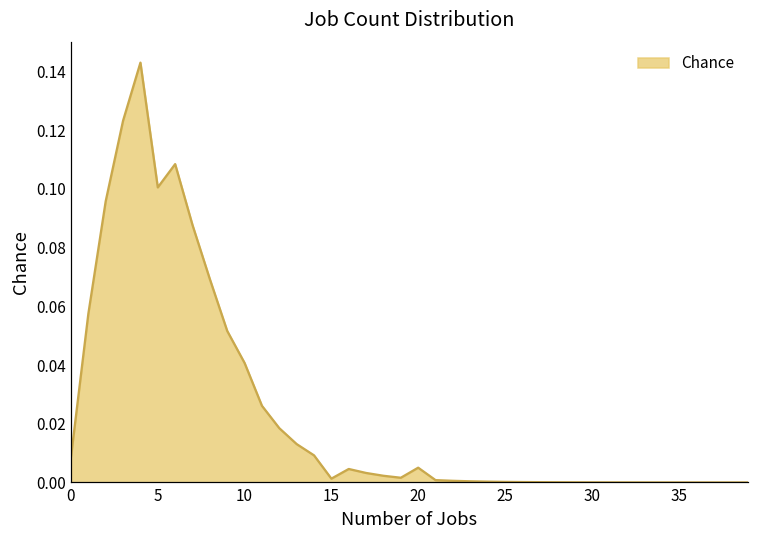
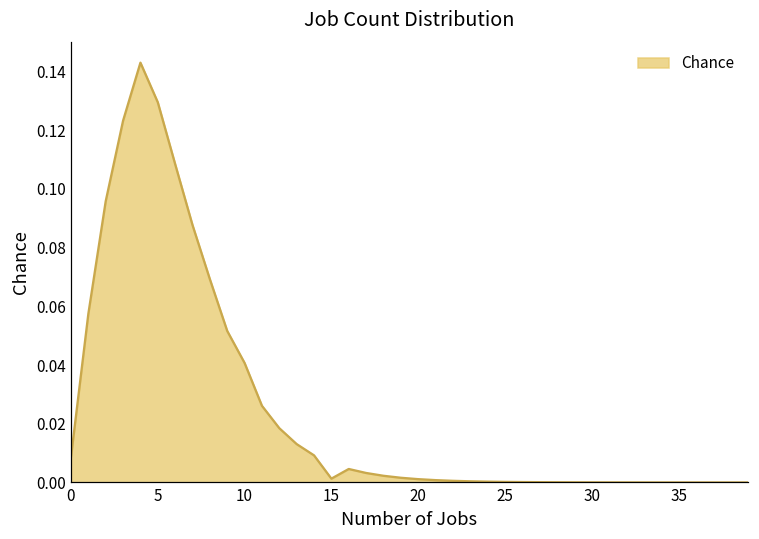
5: 0.100 -> 0.129
20: 0.005 -> 0.001
